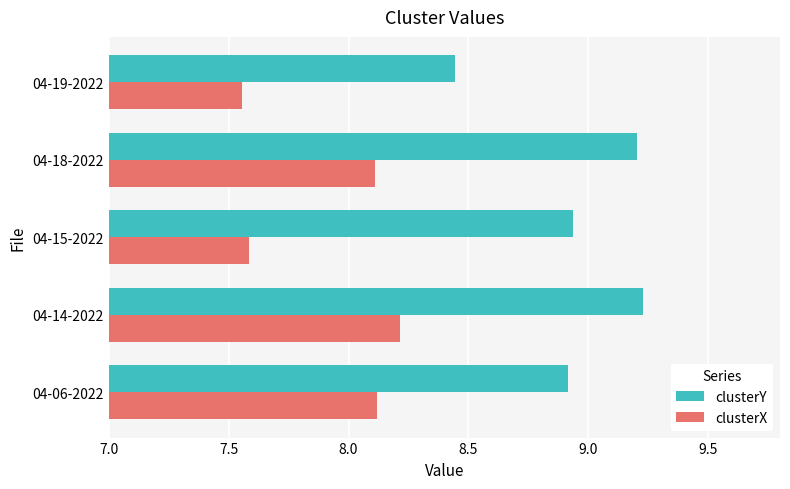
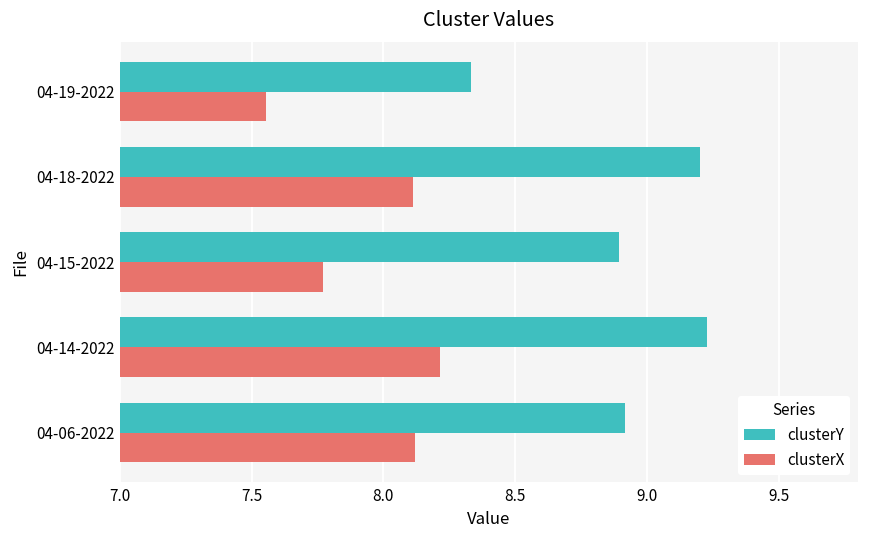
clusterY, 04-19-2022: 8.44 -> 8.33
clusterY, 04-15-2022: 8.94 -> 8.89
clusterX, 04-15-2022: 7.58 -> 7.77
